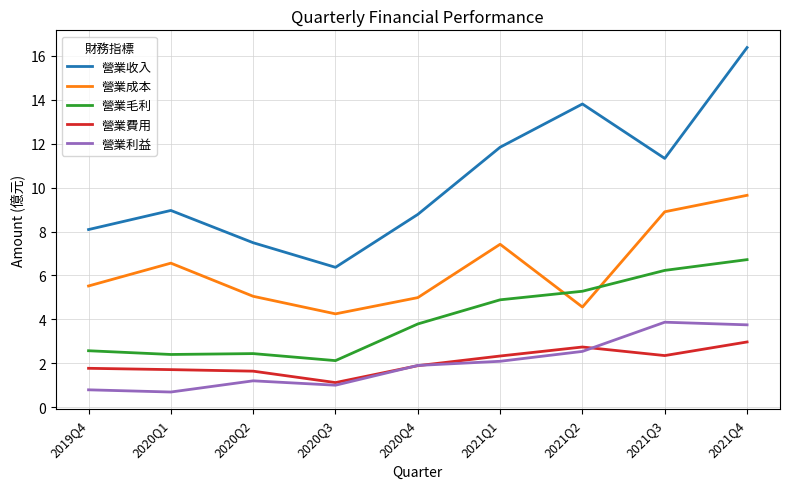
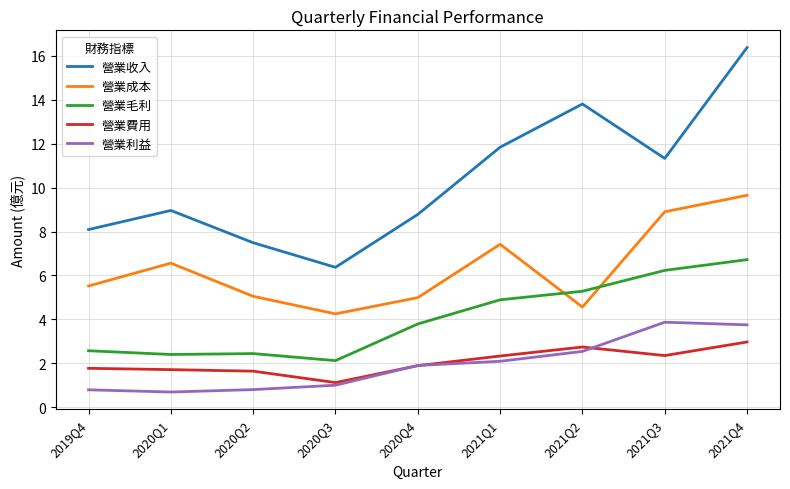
營業利益, 2020Q2: 1.2 -> 0.8
